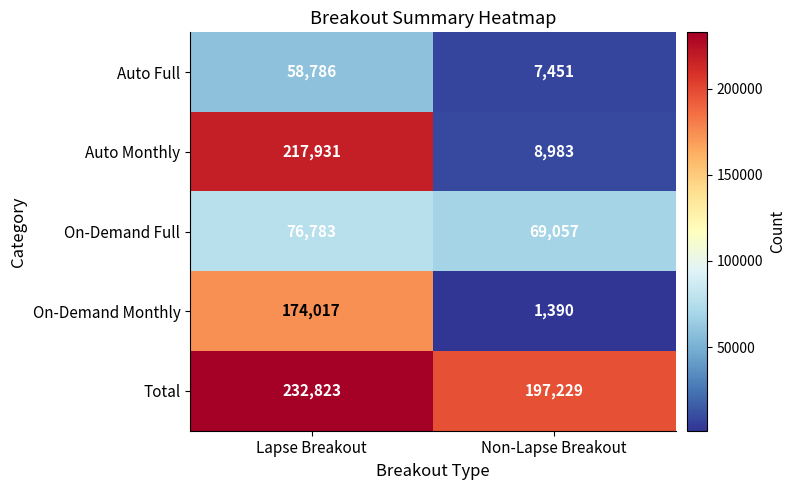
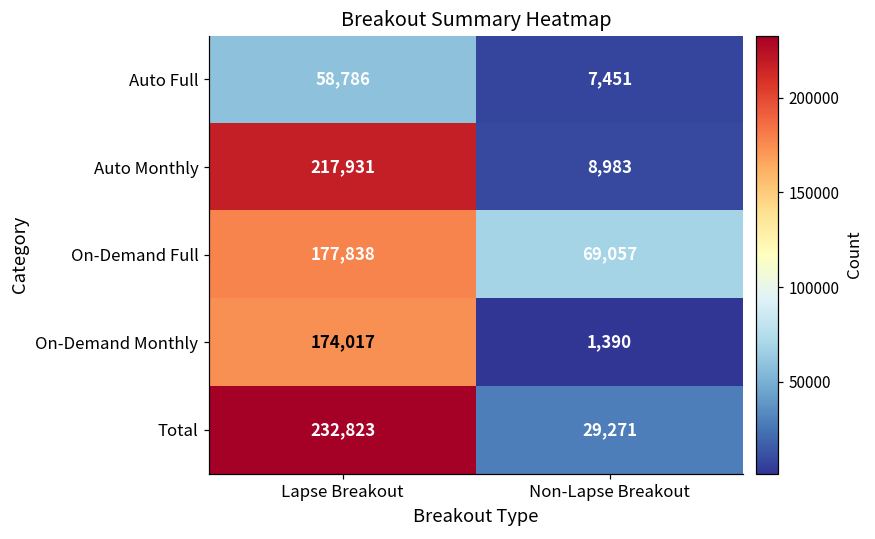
On-Demand Full, Lapse Breakout: 76,783 -> 177,838
Total, Non-Lapse Breakout: 197,229 -> 29,271
